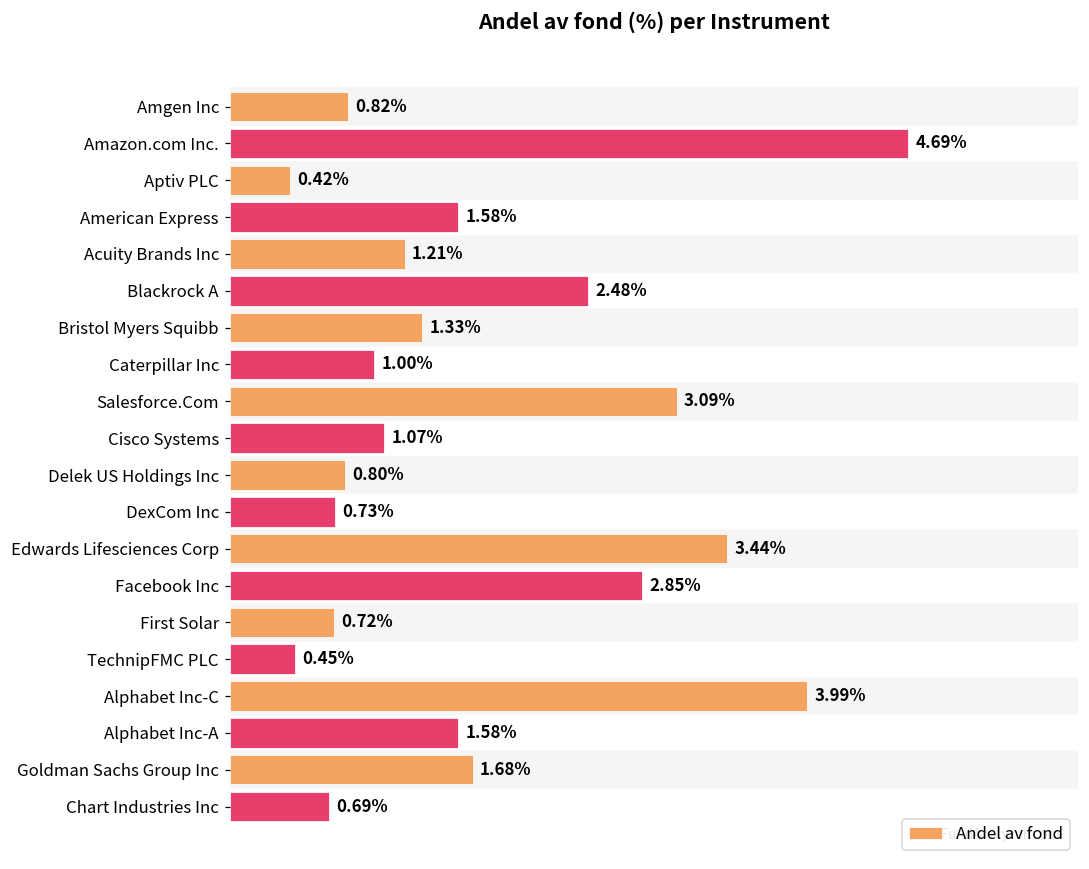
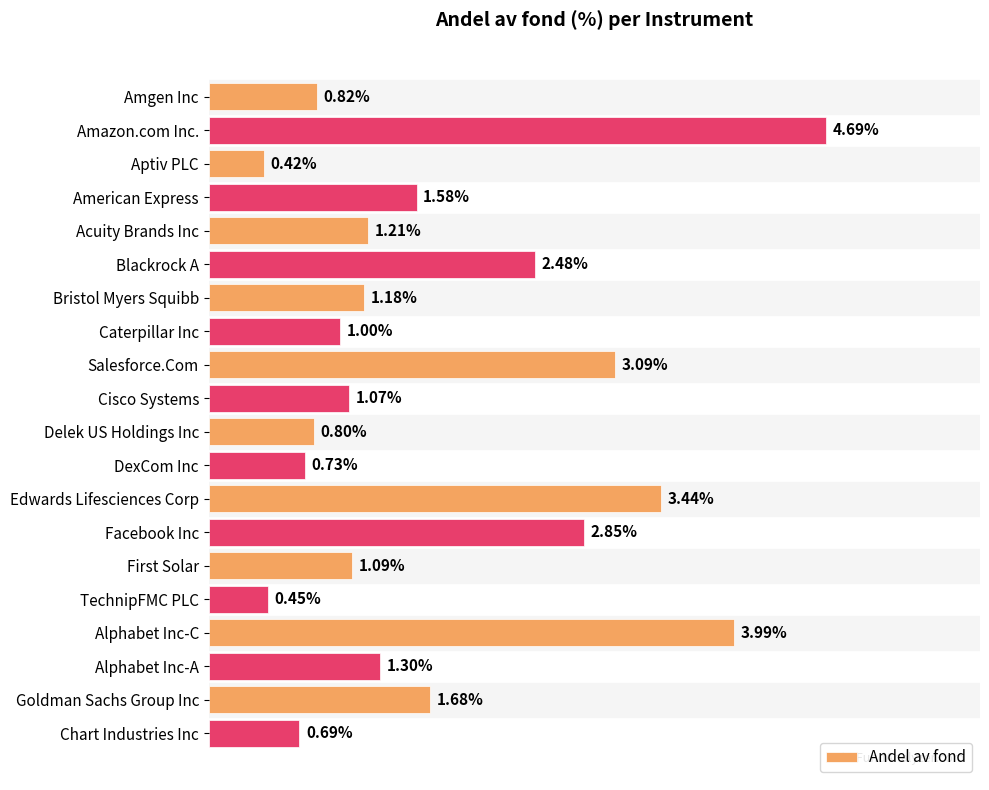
Bristol Myers Squibb: 1.33% -> 1.18%
First Solar: 0.72% -> 1.09%
Alphabet Inc-A: 1.58% -> 1.30%
